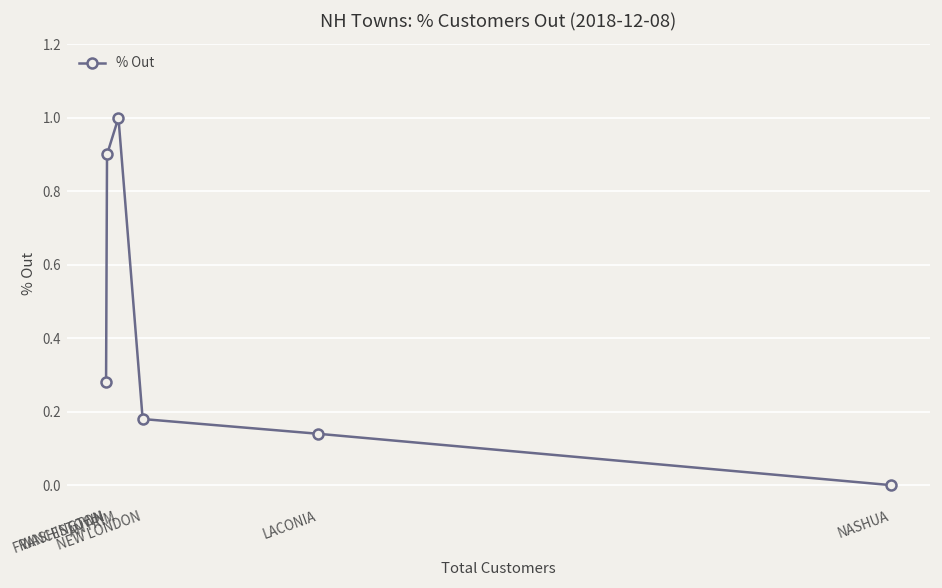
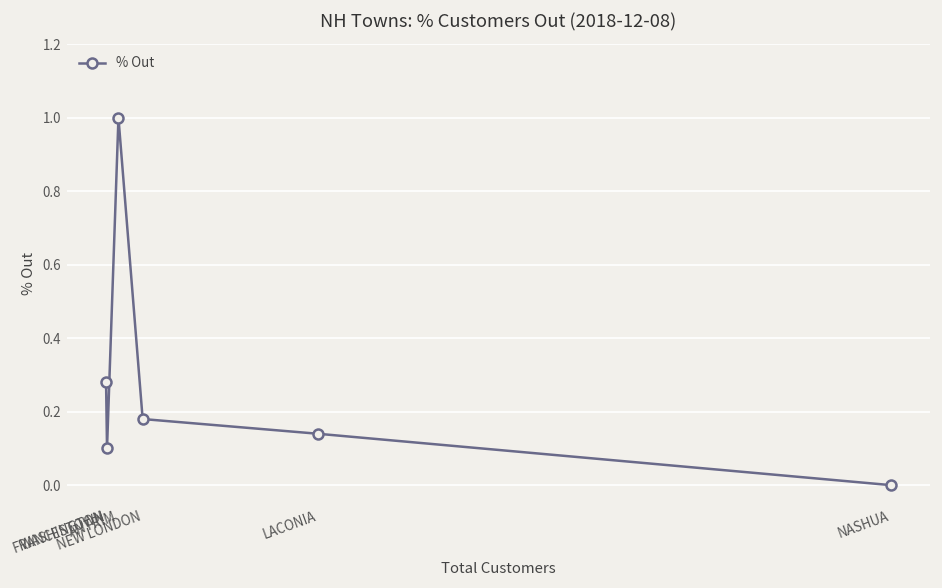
FRANCESTOWN: 0.9 -> 0.1
